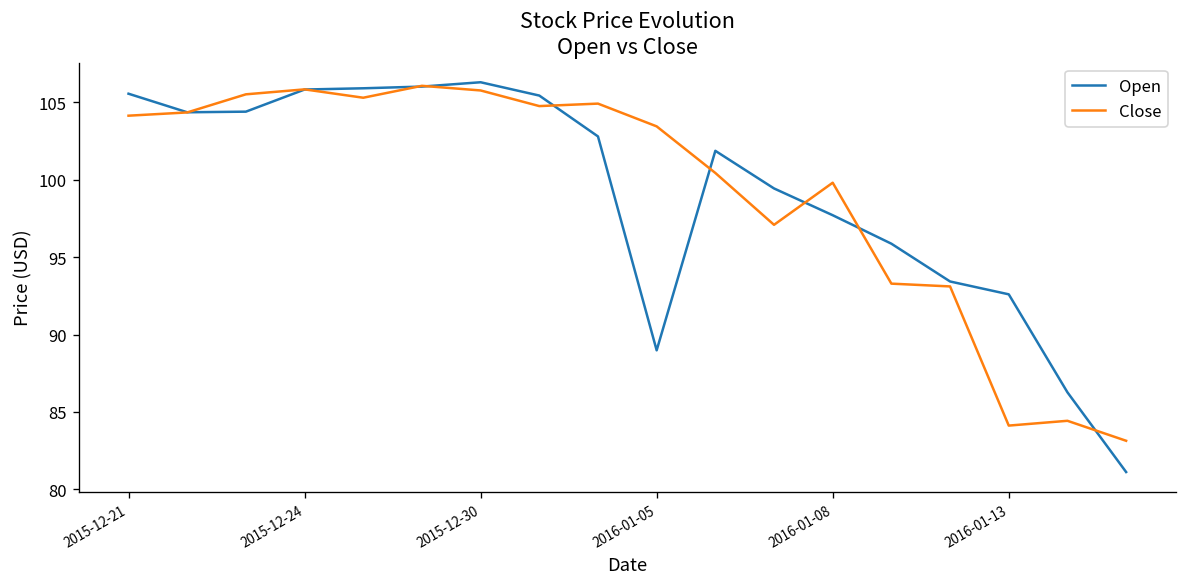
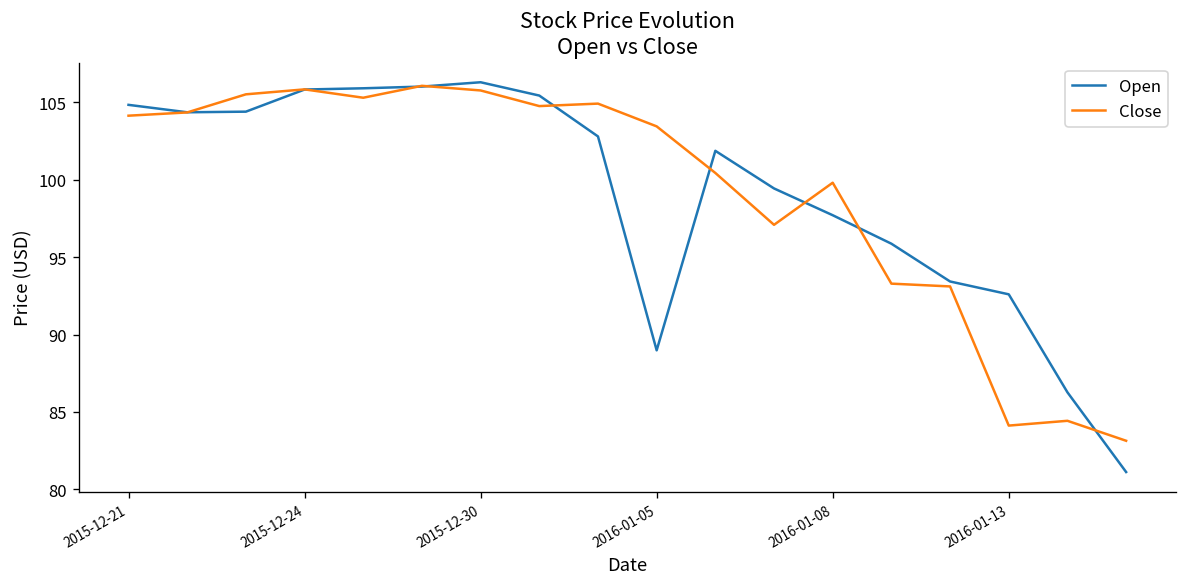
Open, 2015-12-21: 105.6 -> 104.8
